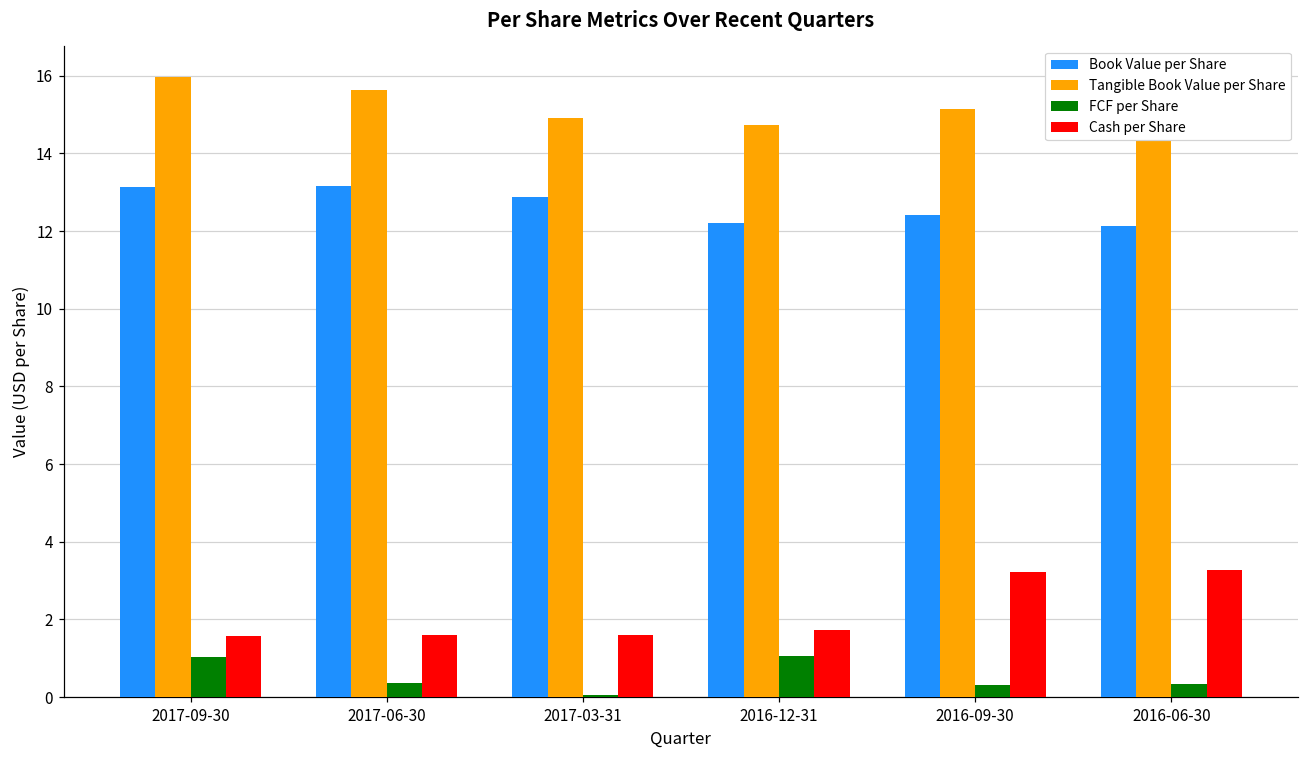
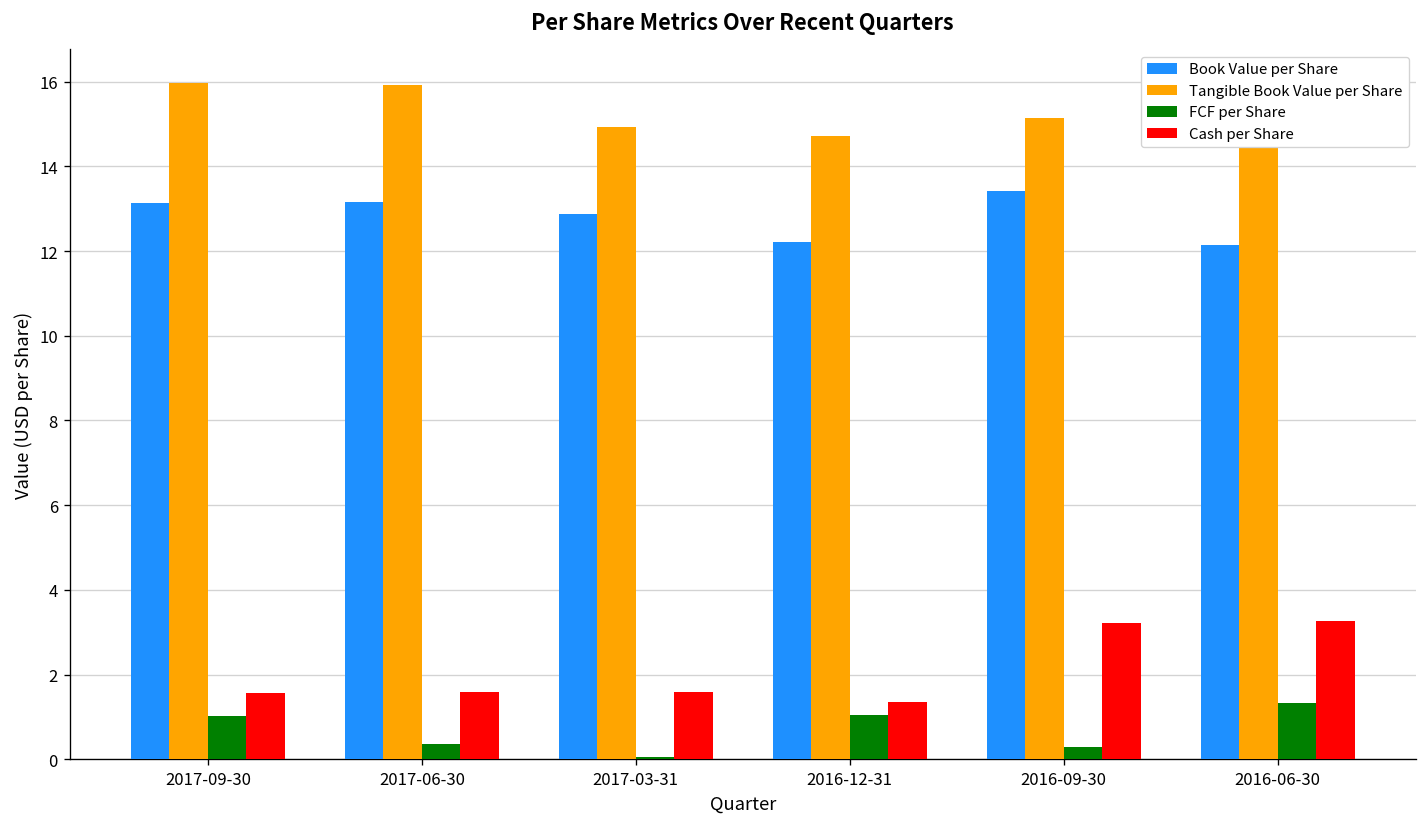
Tangible Book Value per Share, 2017-06-30: 15.6 -> 15.9
Cash per Share, 2016-12-31: 1.7 -> 1.4
Book Value per Share, 2016-09-30: 12.4 -> 13.4
FCF per Share, 2016-06-30: 0.3 -> 1.3
